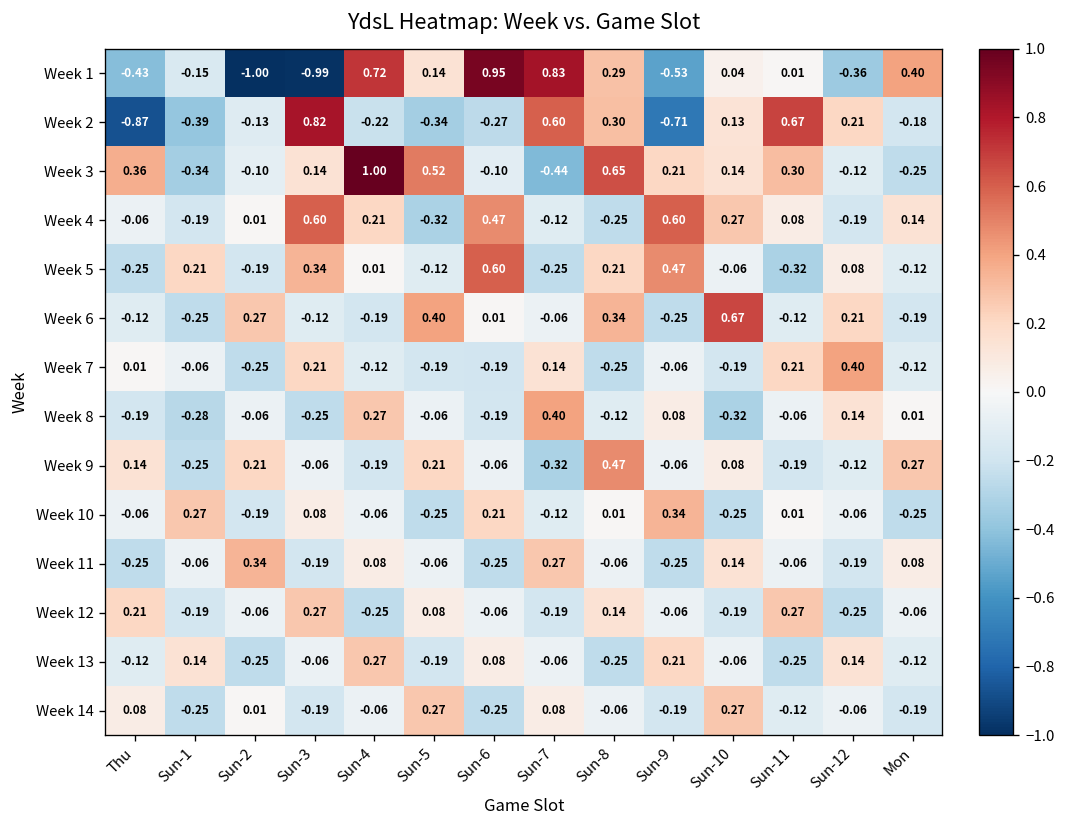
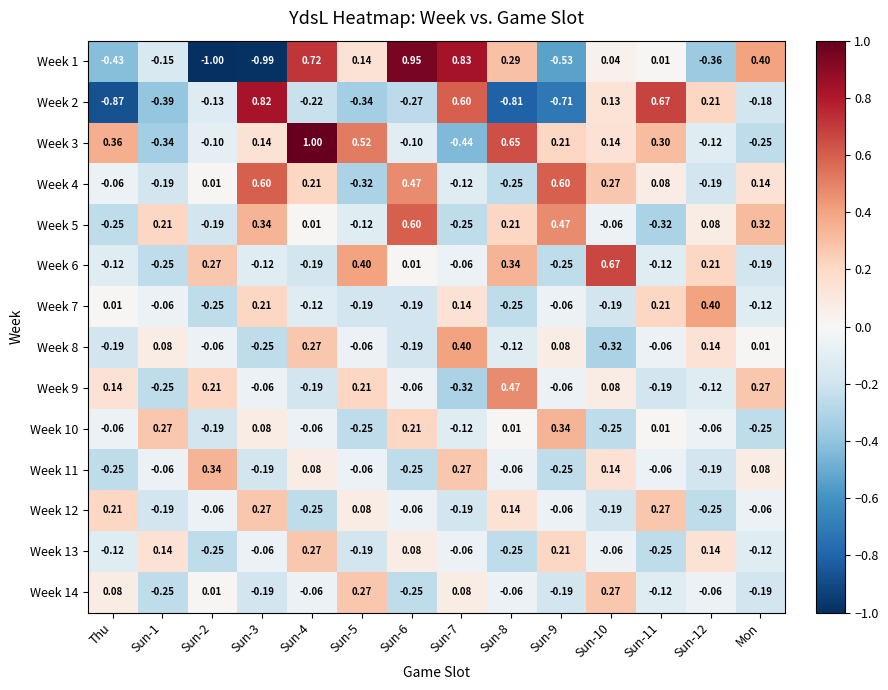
Week 2, Sun-8: 0.30 -> -0.81
Week 5, Mon: -0.12 -> 0.32
Week 8, Sun-1: -0.28 -> 0.08
